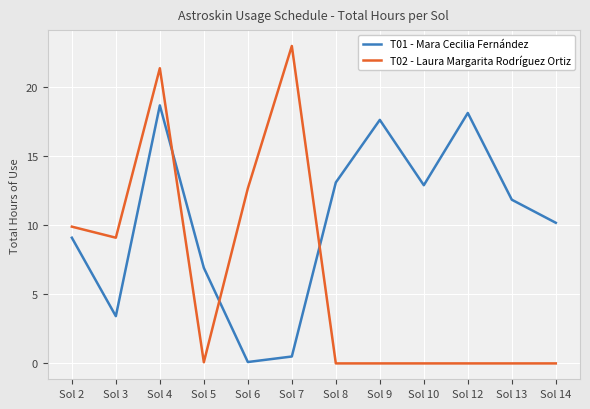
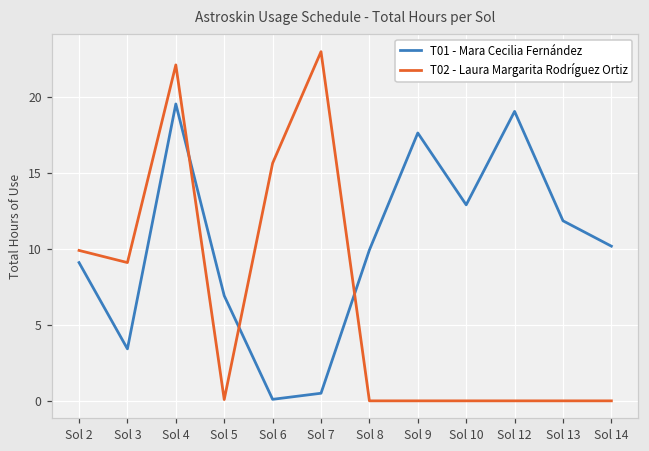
T01 - Mara Cecilia Fernández, Sol 4: 18.7 -> 19.5
T02 - Laura Margarita Rodríguez Ortiz, Sol 4: 21.4 -> 22.1
T02 - Laura Margarita Rodríguez Ortiz, Sol 6: 12.7 -> 15.6
T01 - Mara Cecilia Fernández, Sol 8: 13.1 -> 9.9
T01 - Mara Cecilia Fernández, Sol 12: 18.1 -> 19.1
